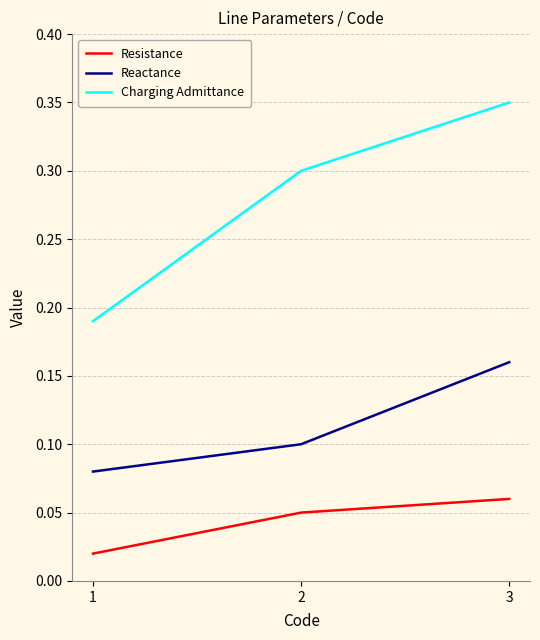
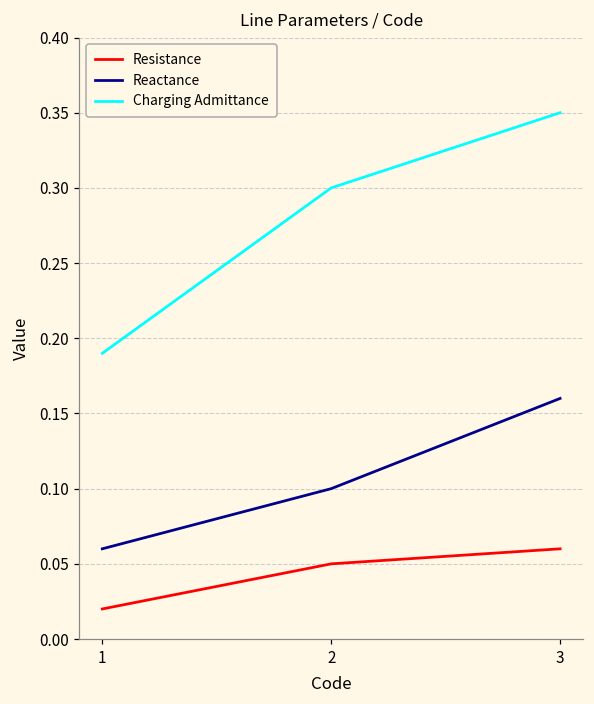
Reactance, 1: 0.08 -> 0.06
